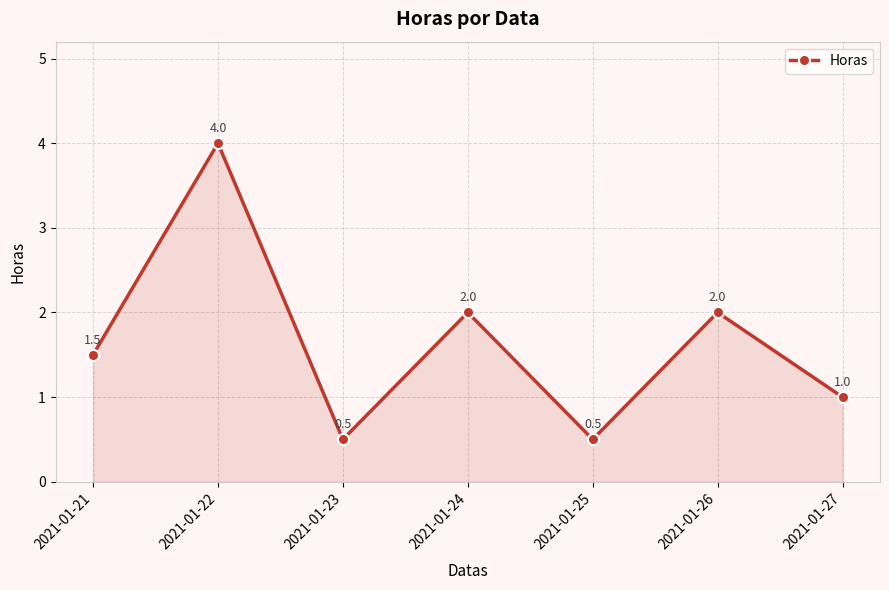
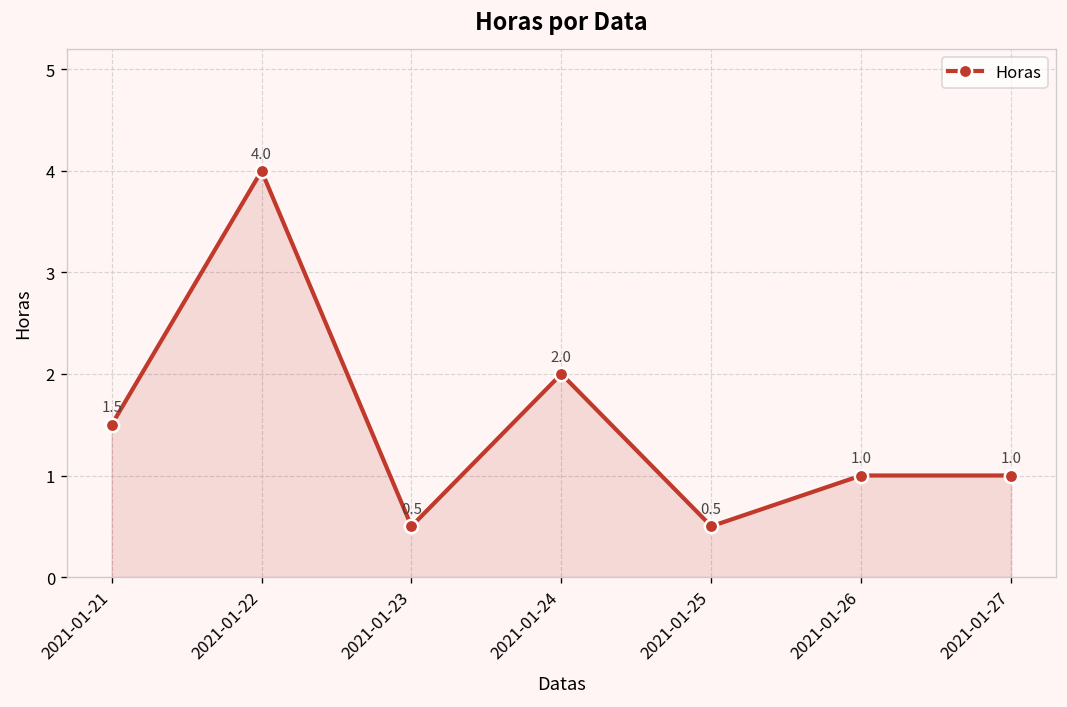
2021-01-26: 2.0 -> 1.0
